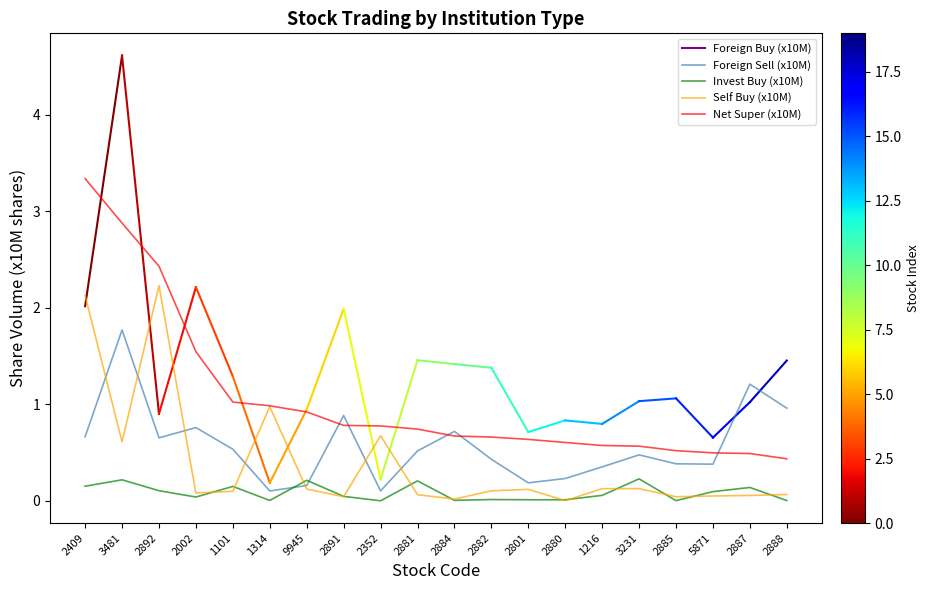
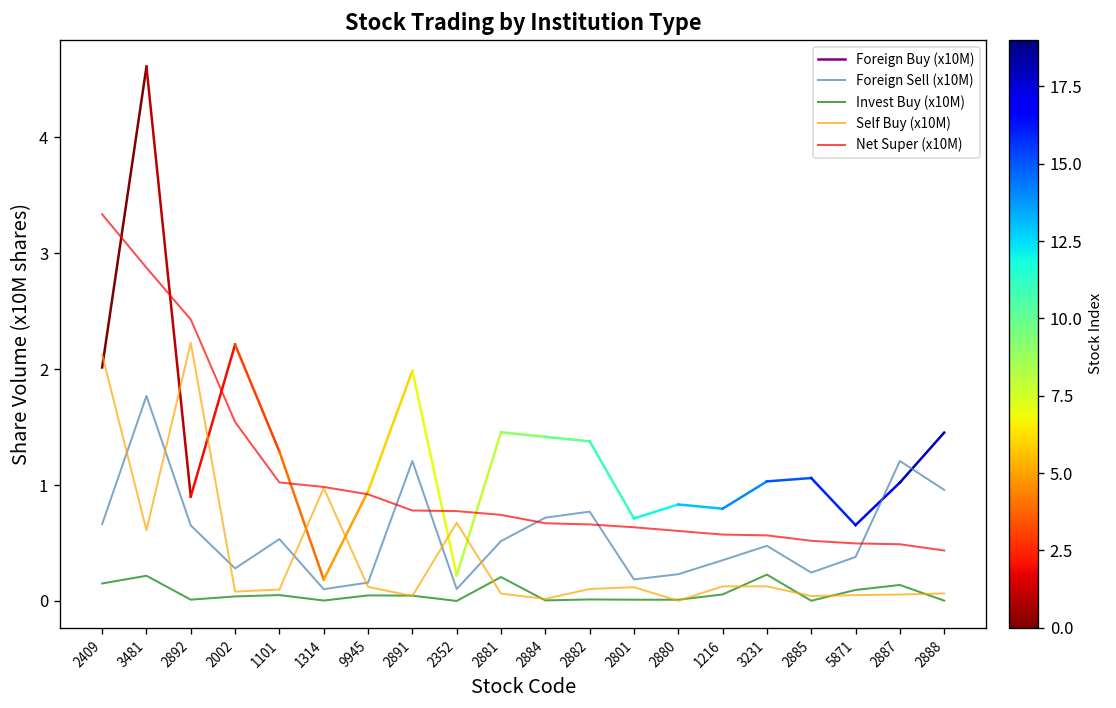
Invest Buy (x10M), 2892: 0.1 -> 0.0
Foreign Sell (x10M), 2002: 0.8 -> 0.3
Invest Buy (x10M), 1101: 0.15 -> 0.05
Invest Buy (x10M), 9945: 0.2 -> 0.0
Foreign Sell (x10M), 2891: 0.9 -> 1.2
Foreign Sell (x10M), 2882: 0.4 -> 0.8
Foreign Sell (x10M), 2885: 0.4 -> 0.2
